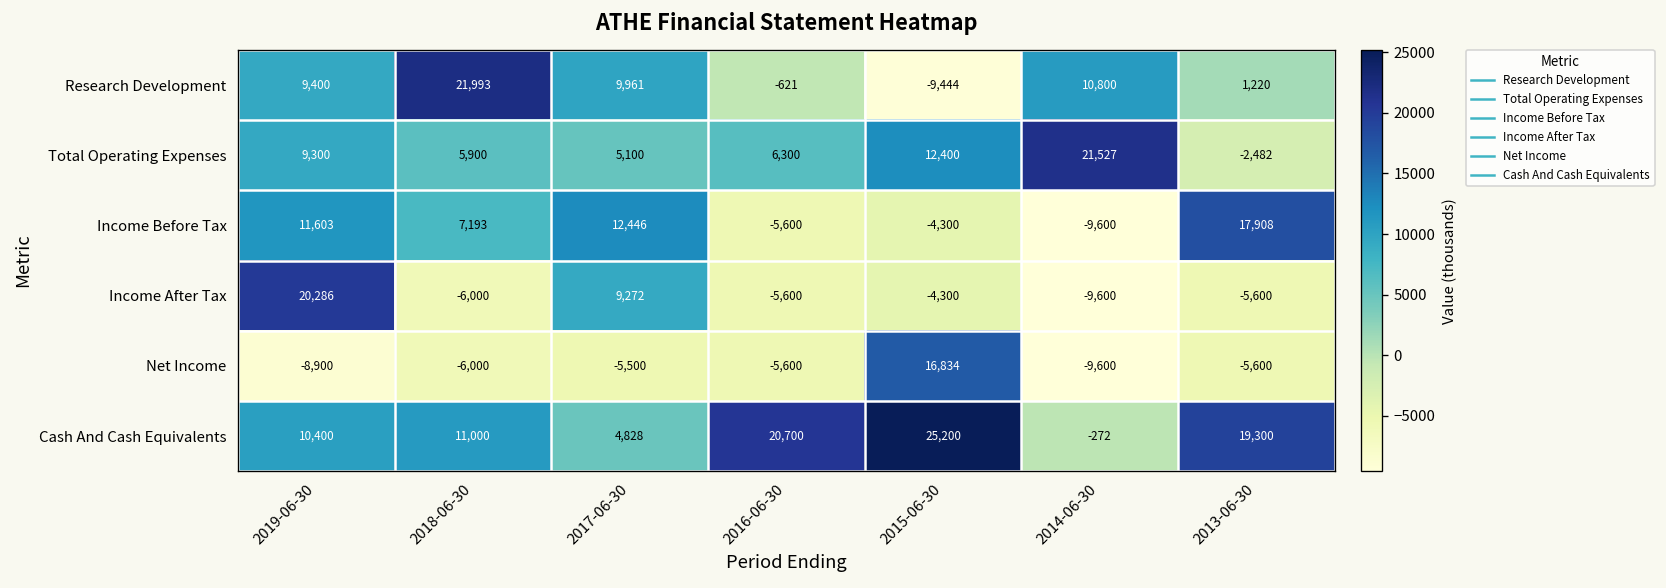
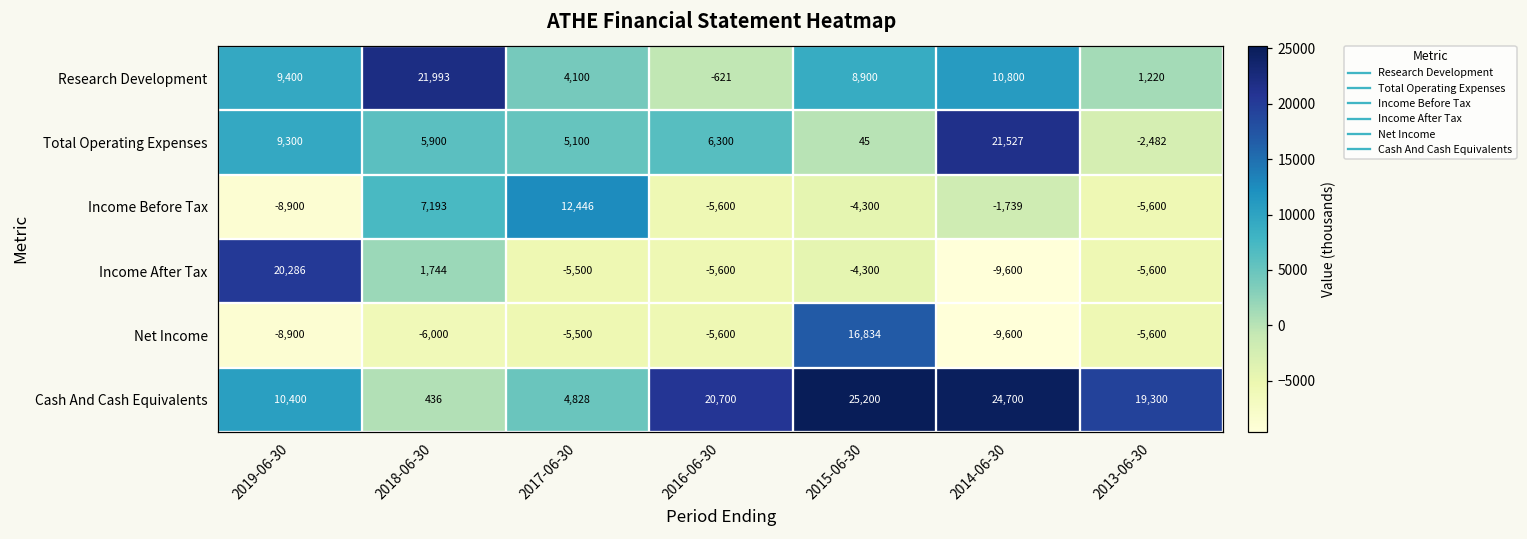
Research Development, 2017-06-30: 9,961 -> 4,100
Research Development, 2015-06-30: -9,444 -> 8,900
Total Operating Expenses, 2015-06-30: 12,400 -> 45
Income Before Tax, 2019-06-30: 11,603 -> -8,900
Income Before Tax, 2014-06-30: -9,600 -> -1,739
Income Before Tax, 2013-06-30: 17,908 -> -5,600
Income After Tax, 2018-06-30: -6,000 -> 1,744
Income After Tax, 2017-06-30: 9,272 -> -5,500
Cash And Cash Equivalents, 2018-06-30: 11,000 -> 436
Cash And Cash Equivalents, 2014-06-30: -272 -> 24,700
